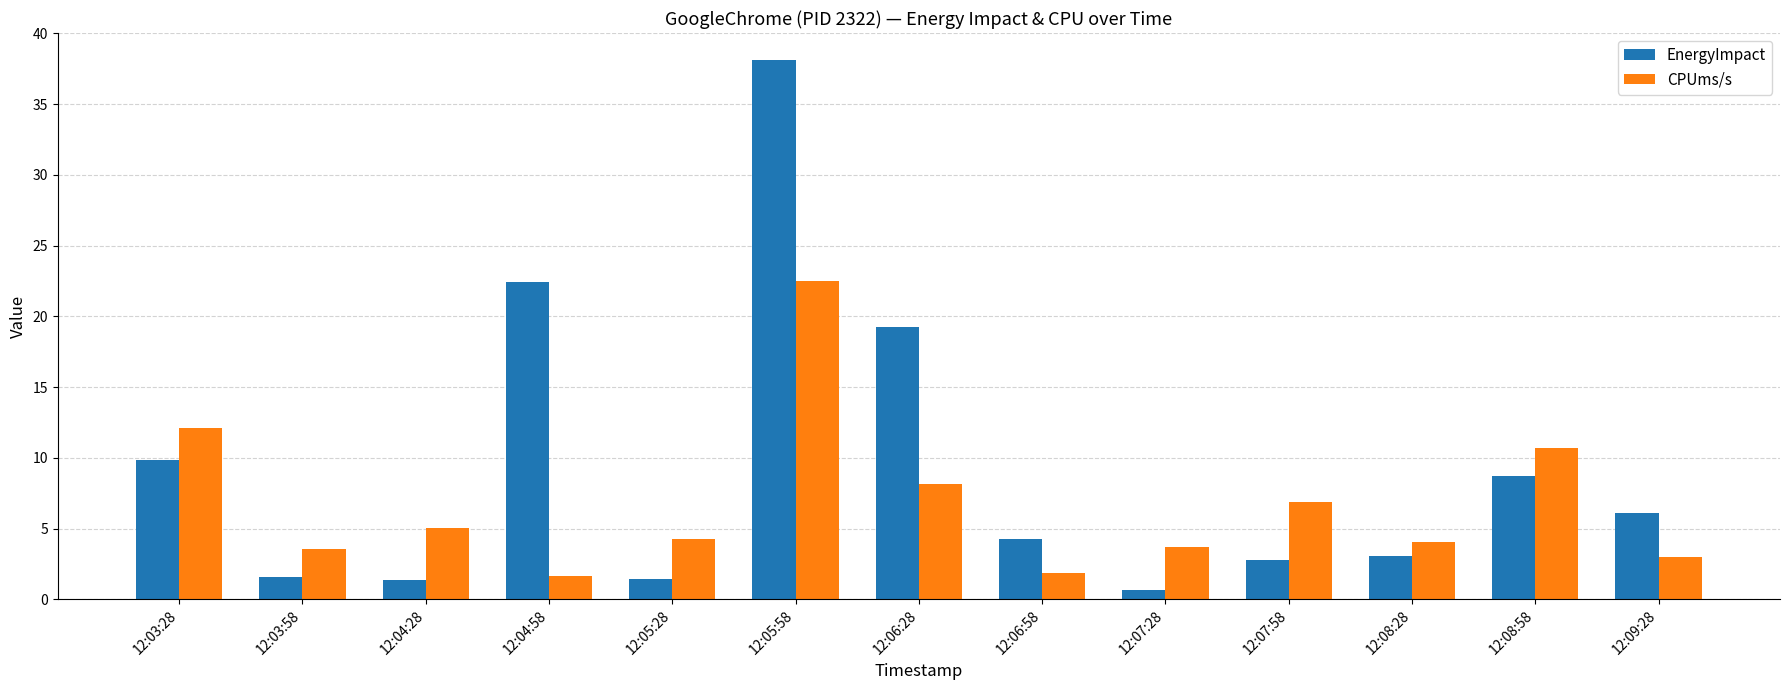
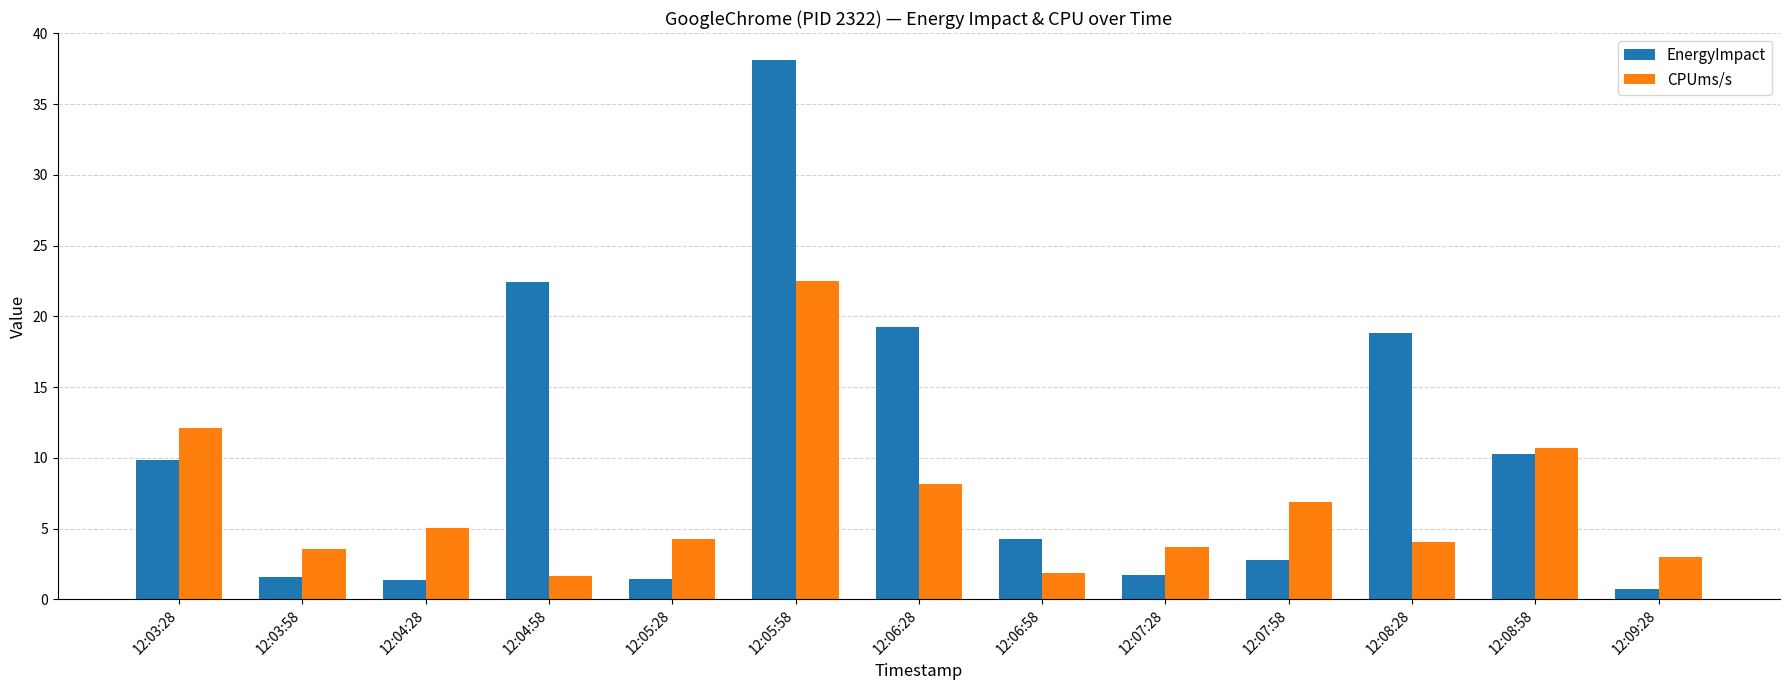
EnergyImpact, 12:07:28: 0.7 -> 1.7
EnergyImpact, 12:08:28: 3.1 -> 18.9
EnergyImpact, 12:08:58: 8.7 -> 10.3
EnergyImpact, 12:09:28: 6.1 -> 0.8
